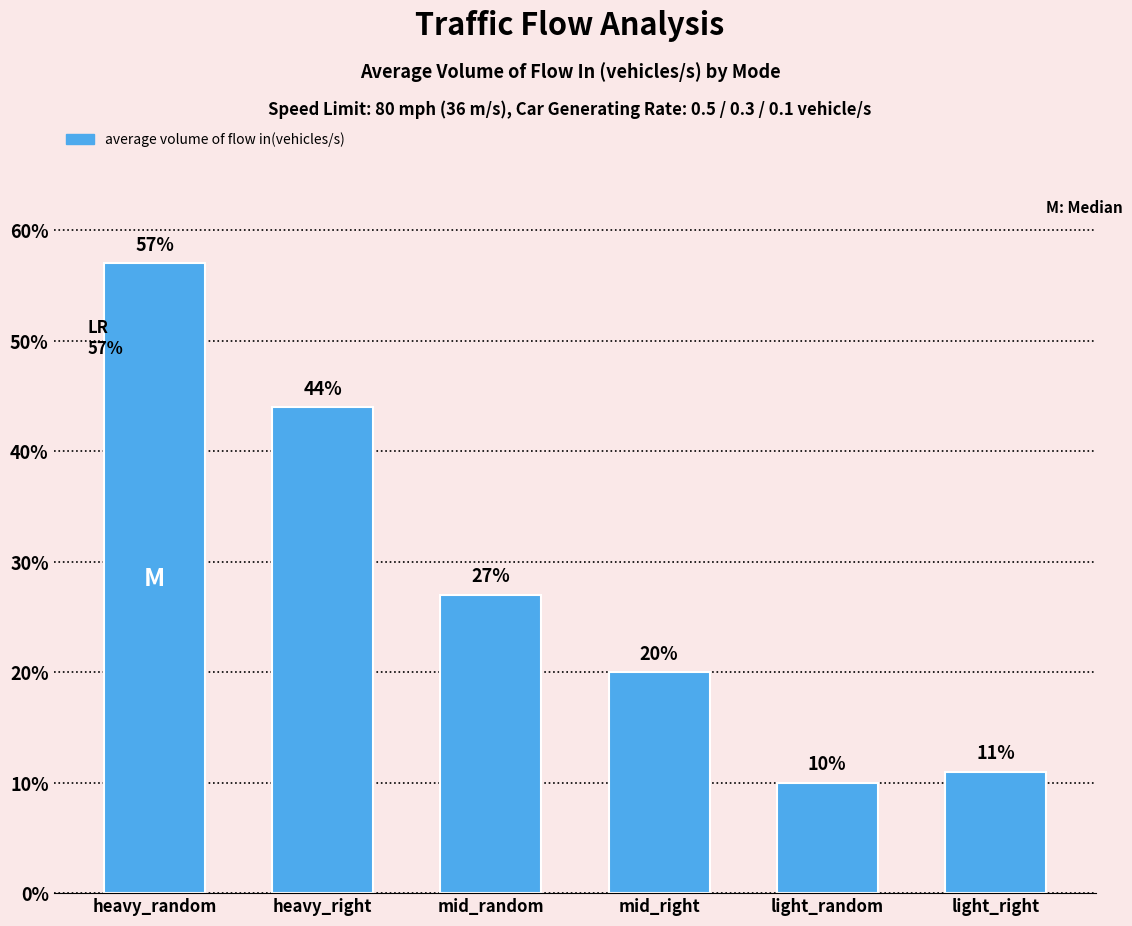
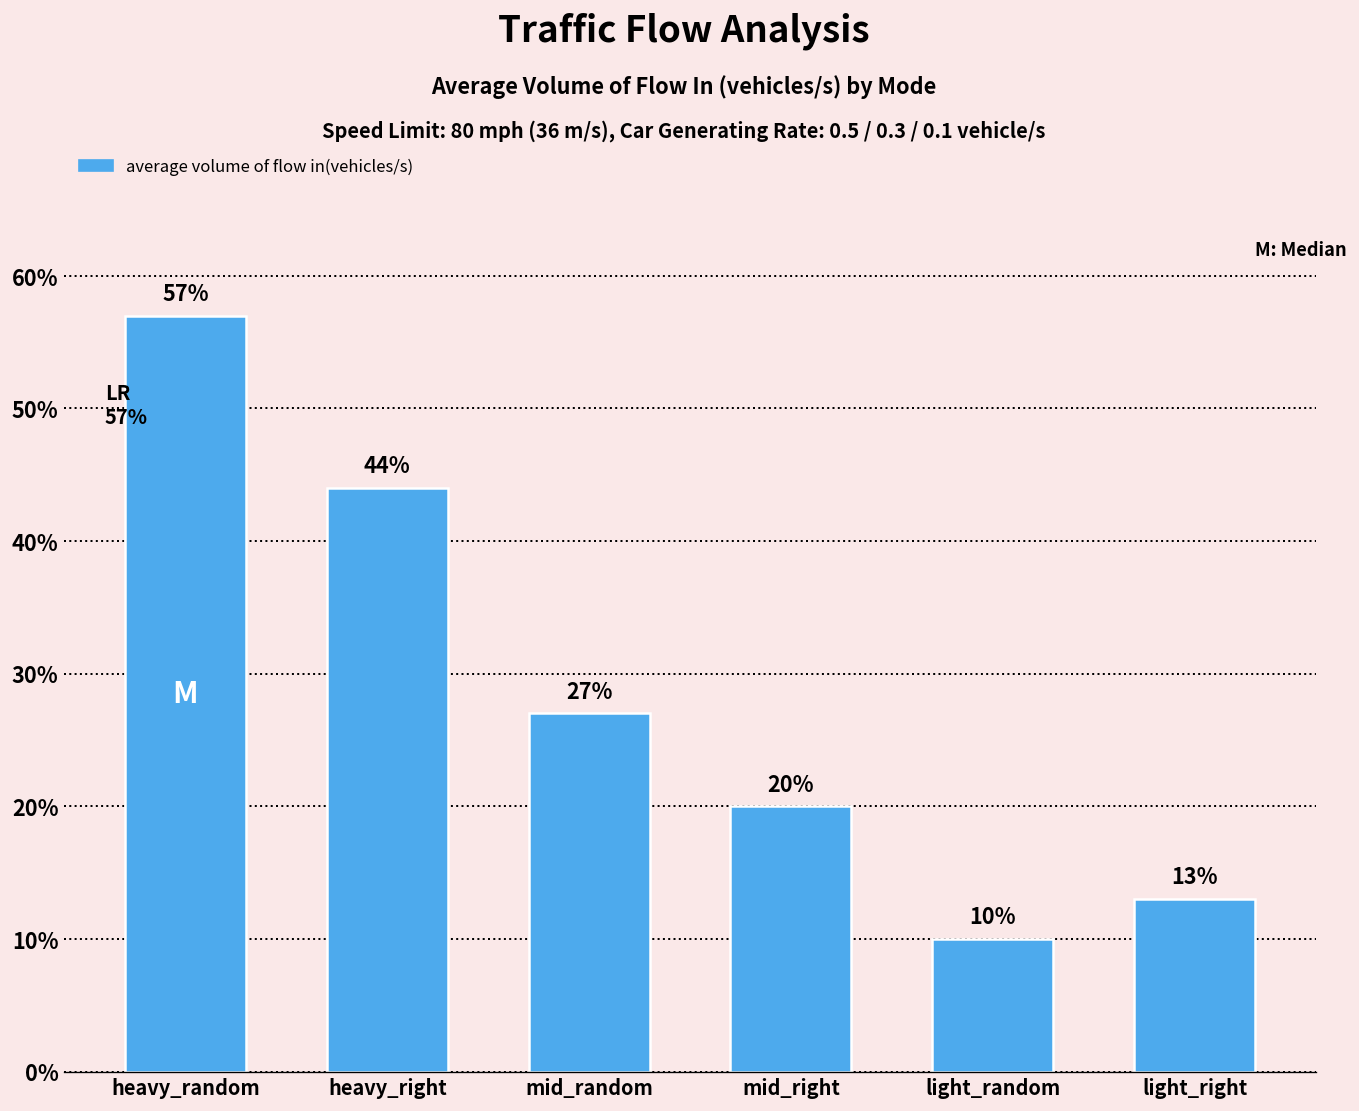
light_right: 11% -> 13%
